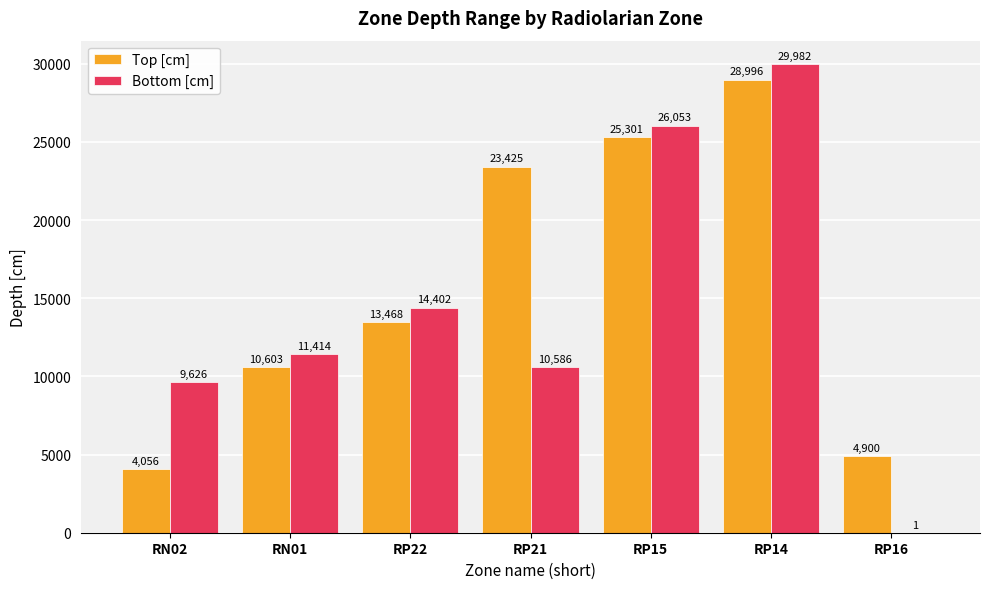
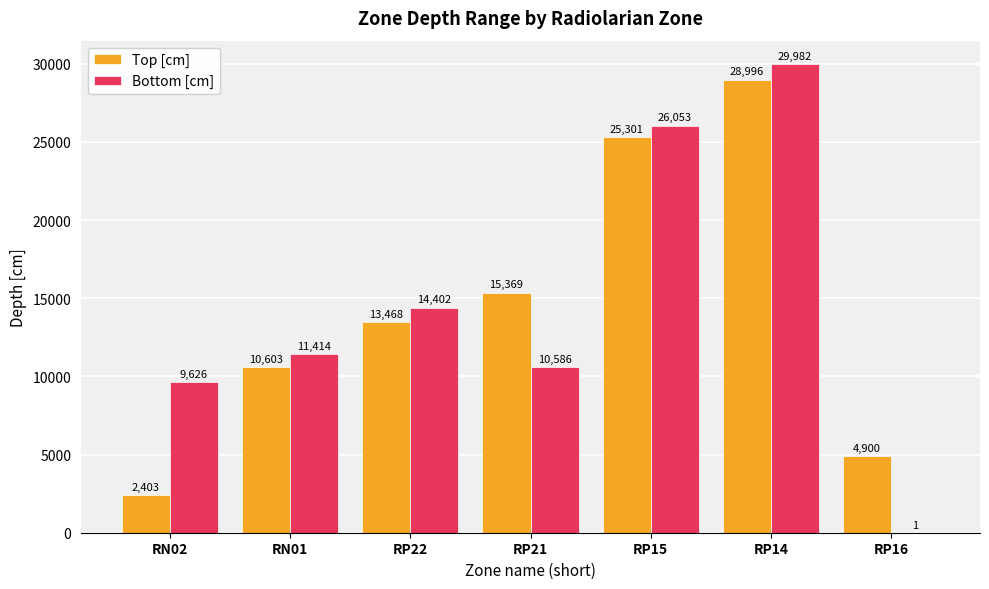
Top [cm], RN02: 4,056 -> 2,403
Top [cm], RP21: 23,425 -> 15,369
